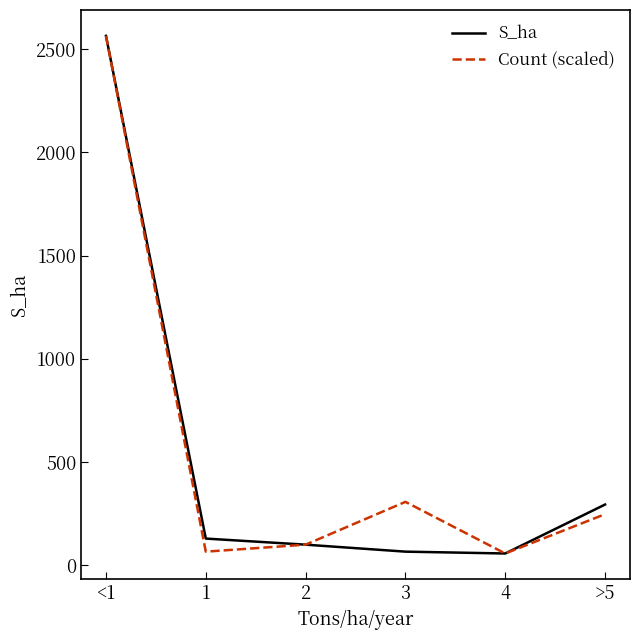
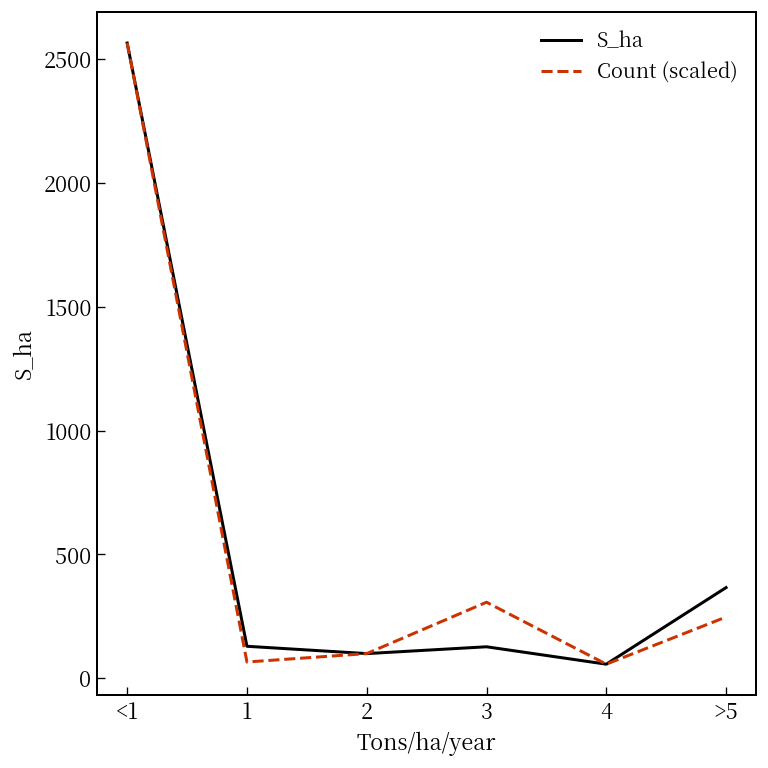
S_ha, 3: 70 -> 130
S_ha, >5: 290 -> 370
